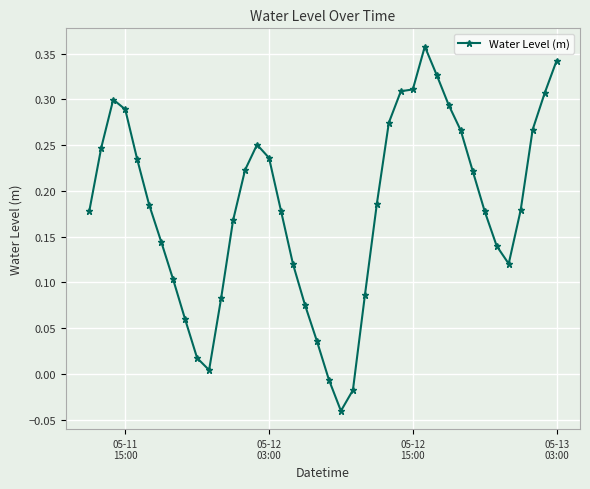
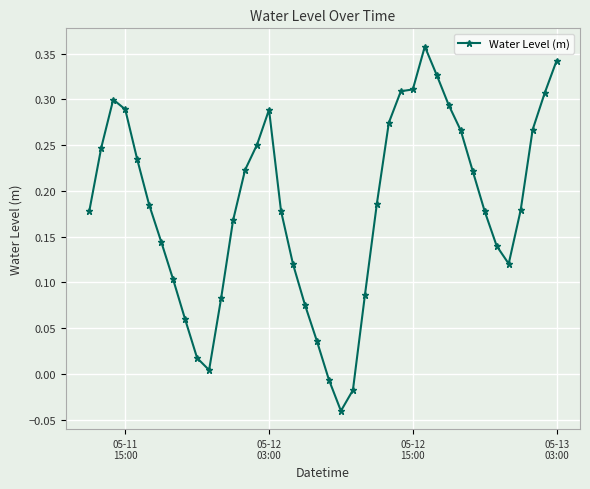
05-12 03:00: 0.24 -> 0.29
